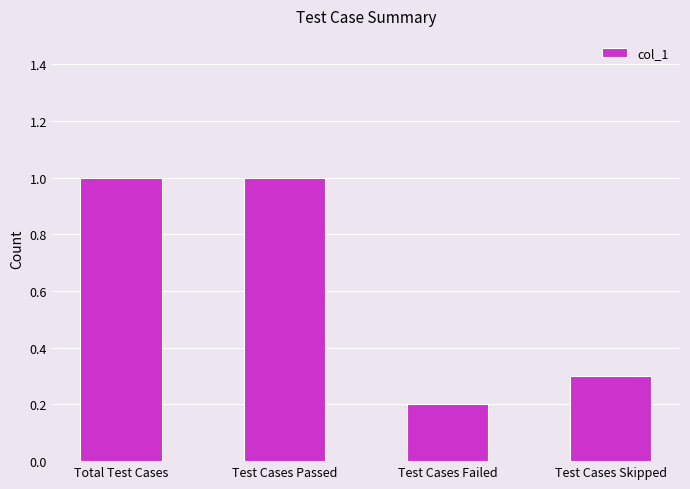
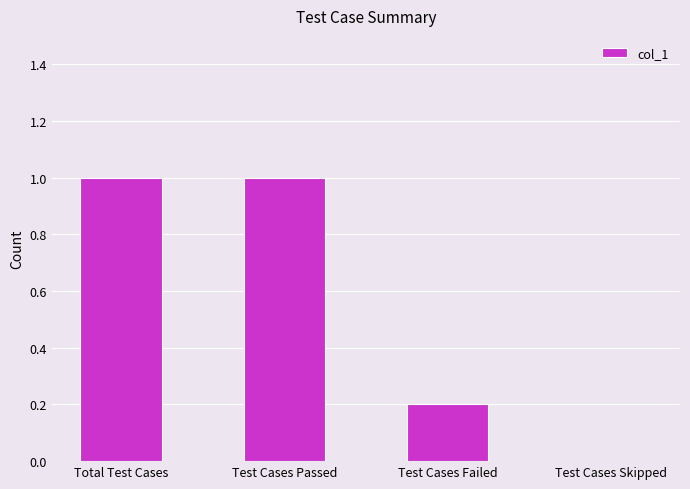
Test Cases Skipped: 0.3 -> 0.0
